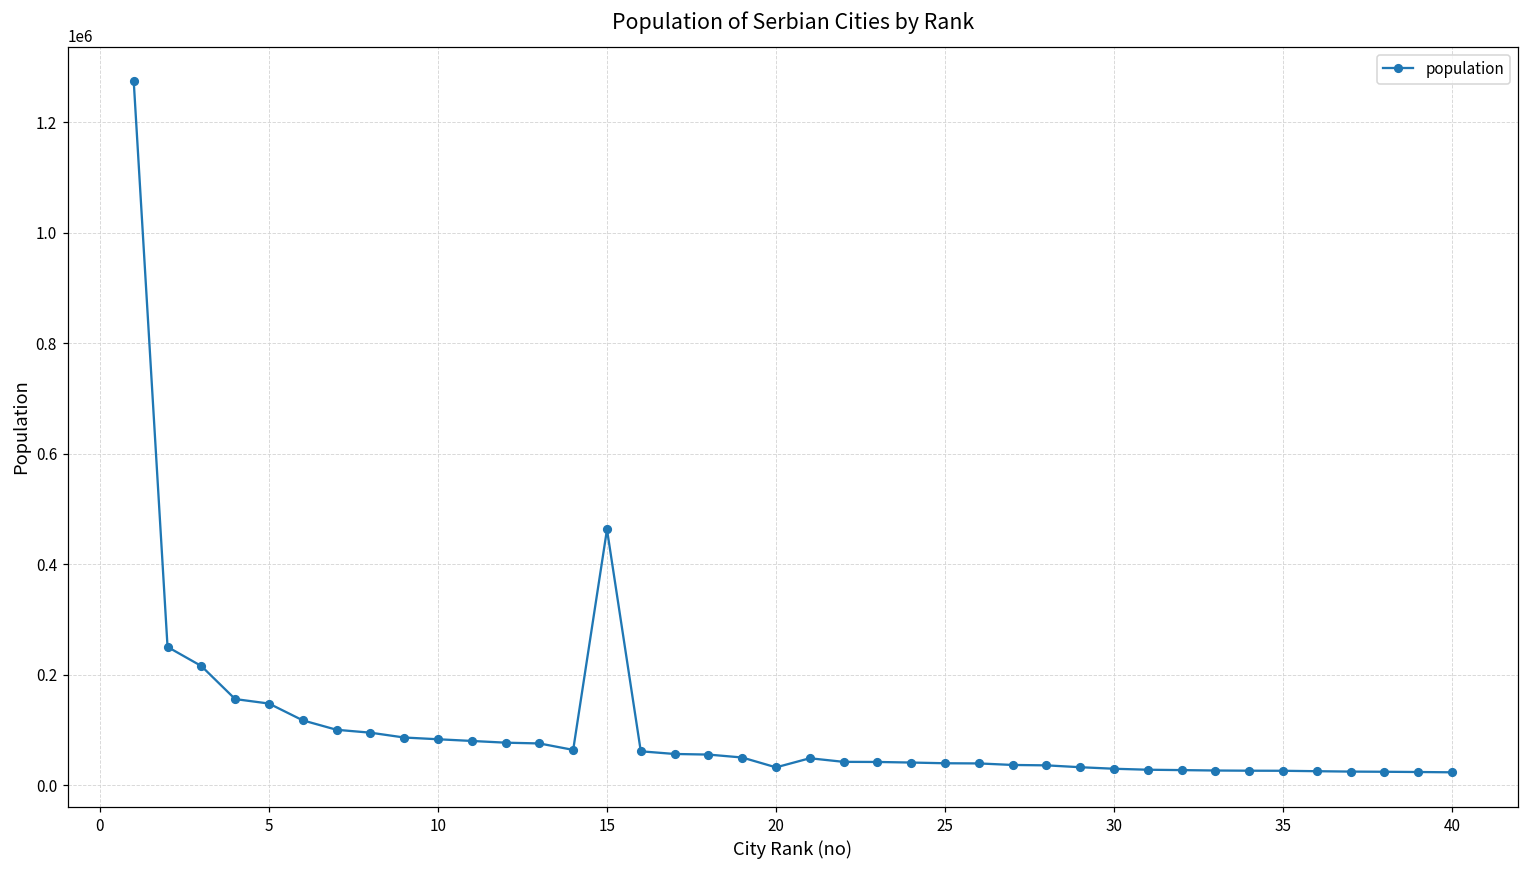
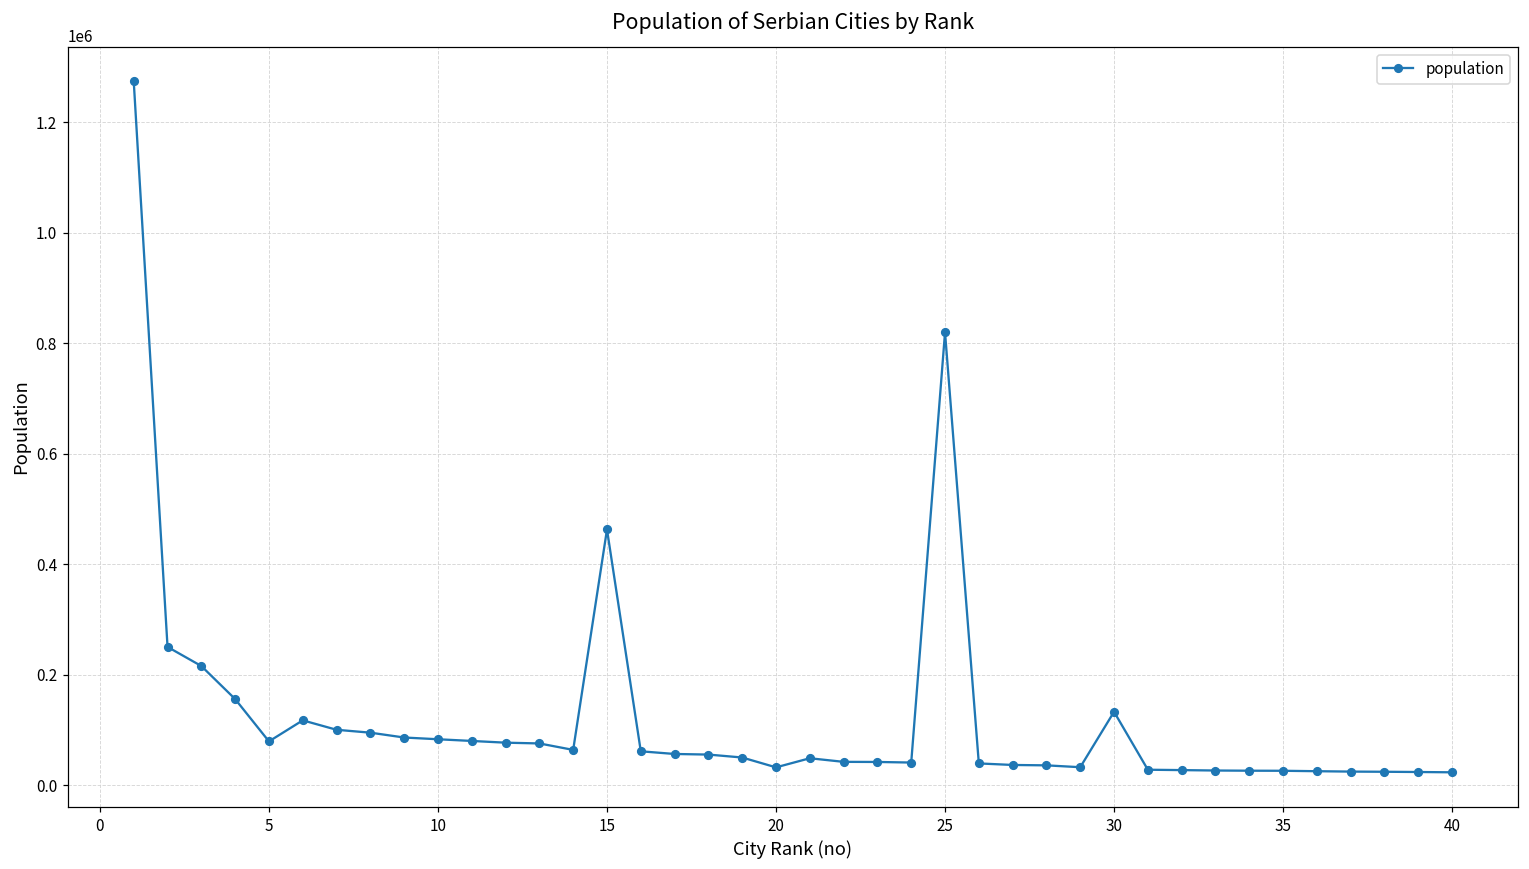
5: 150000 -> 80000
25: 40000 -> 820000
30: 30000 -> 130000
